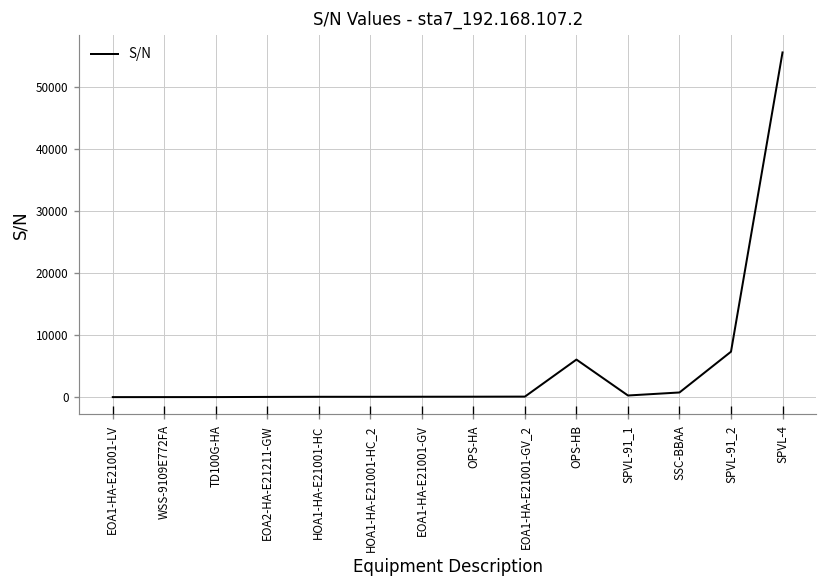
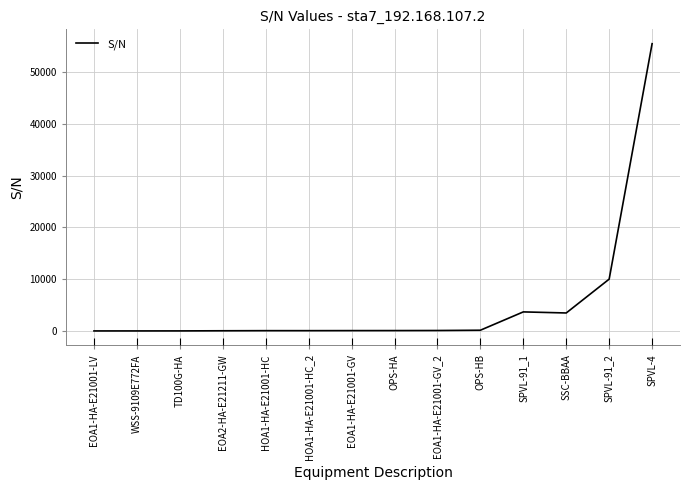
OPS-HB: 6000 -> 0
SPVL-91_1: 0 -> 4000
SSC-BBAA: 1000 -> 3000
SPVL-91_2: 7000 -> 10000
